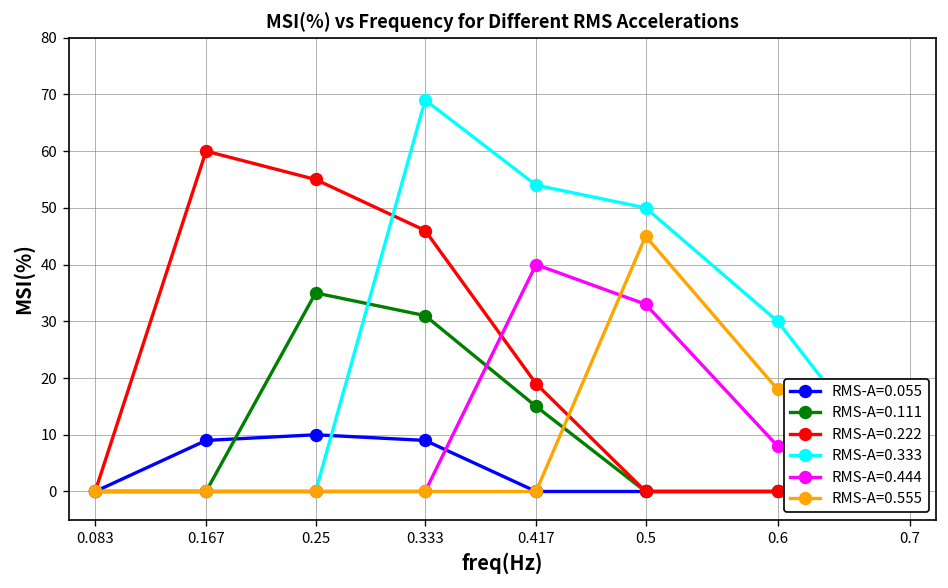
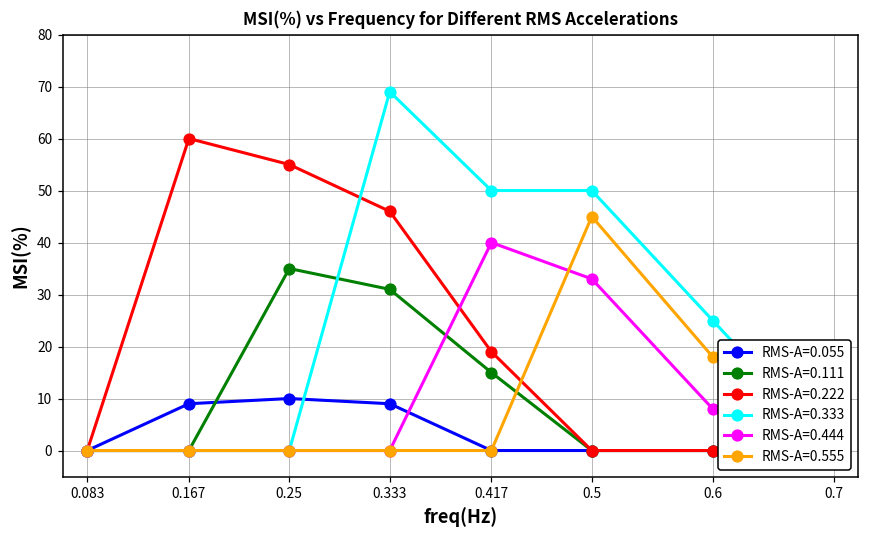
RMS-A=0.333, 0.417: 54 -> 50
RMS-A=0.333, 0.6: 30 -> 25
